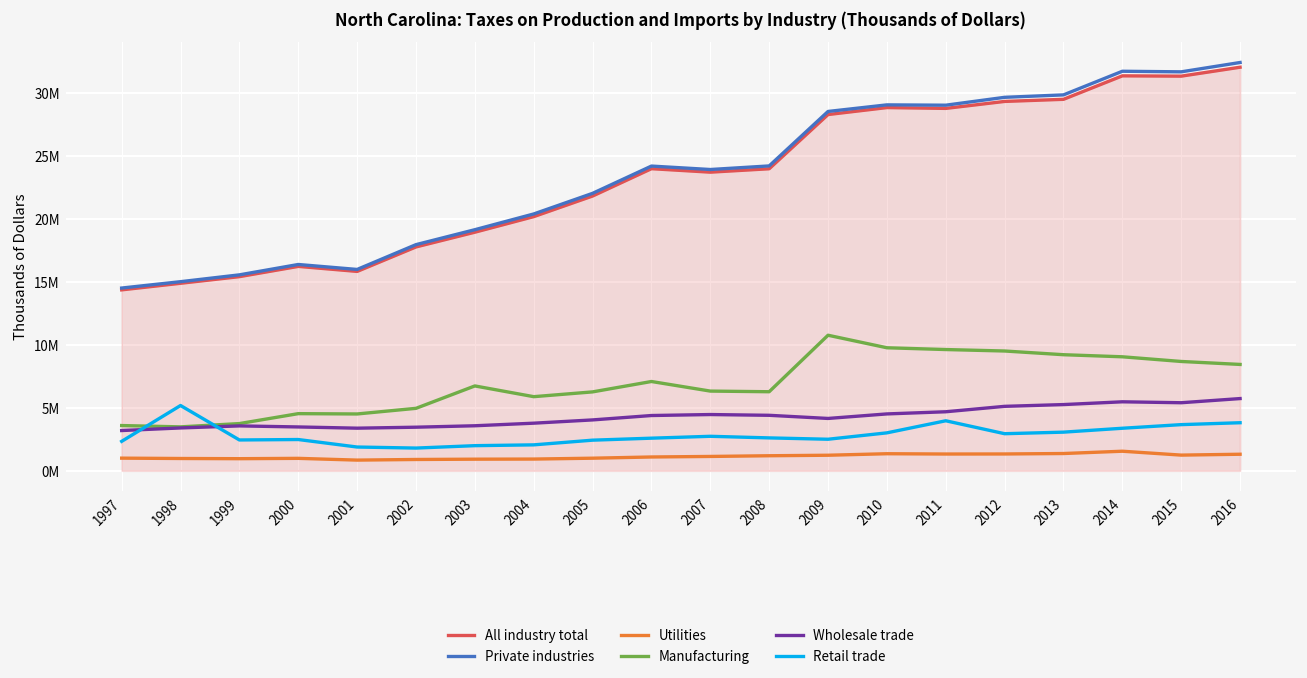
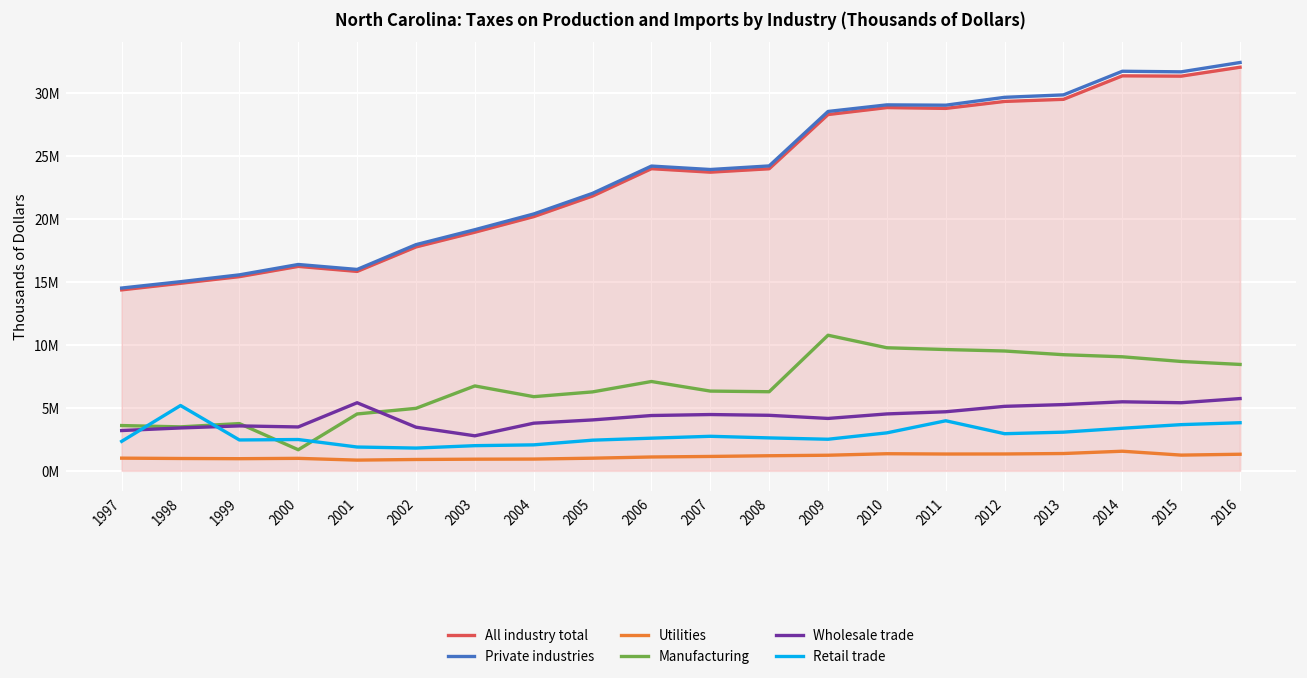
Manufacturing, 2000: 4500000 -> 1700000
Wholesale trade, 2001: 3400000 -> 5400000
Wholesale trade, 2003: 3600000 -> 2800000
